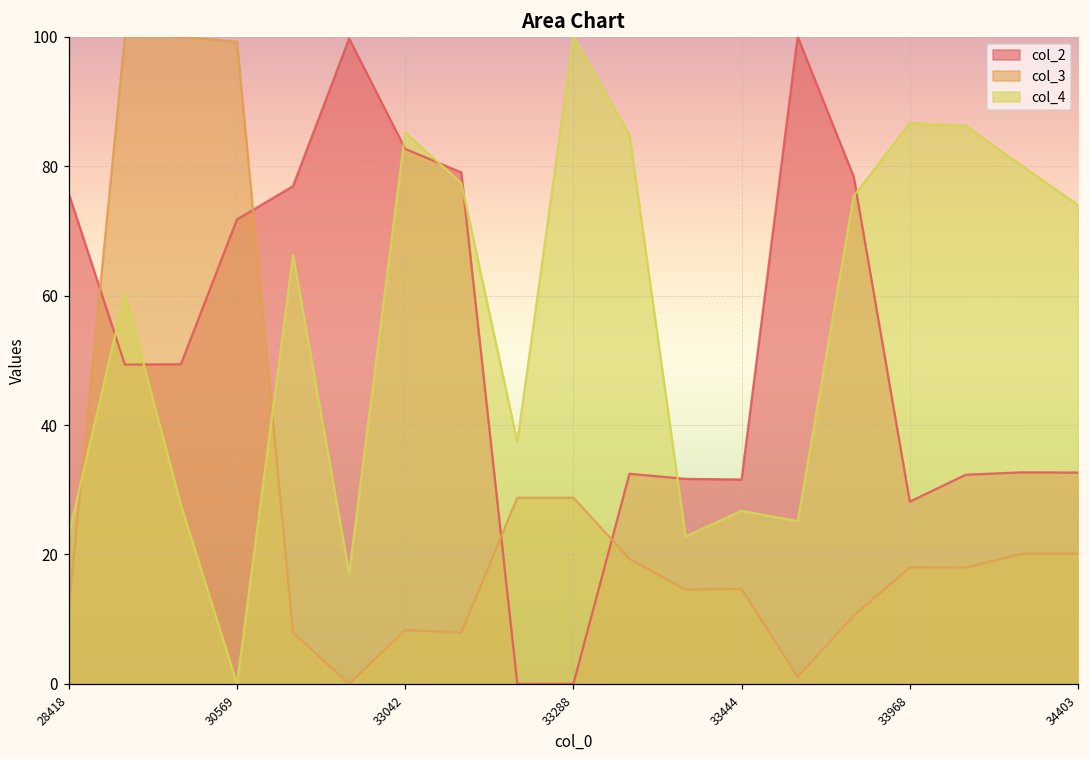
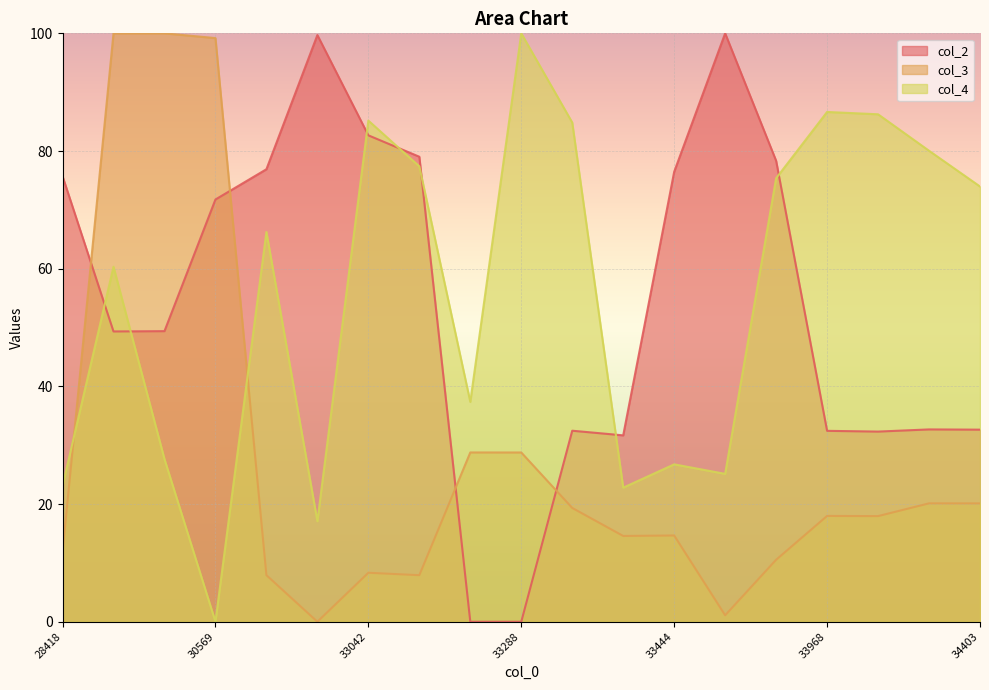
col_2, 33444: 32 -> 76
col_2, 33968: 28 -> 32
